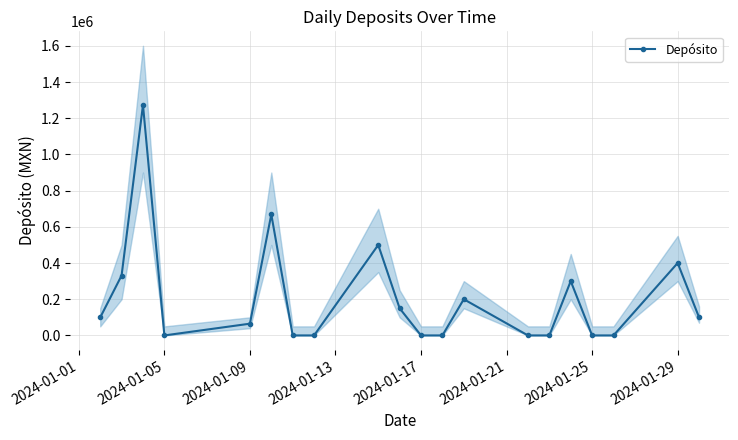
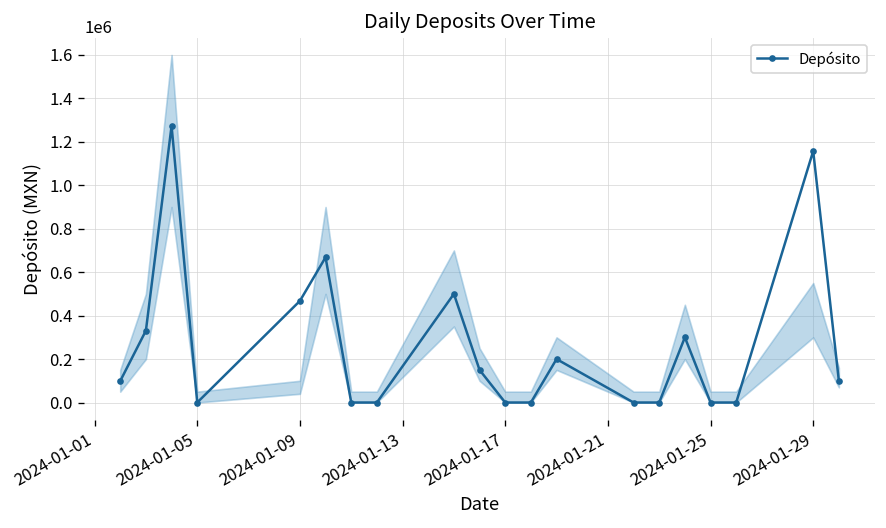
Depósito, 2024-01-09: 60000 -> 470000
Depósito, 2024-01-29: 400000 -> 1160000
